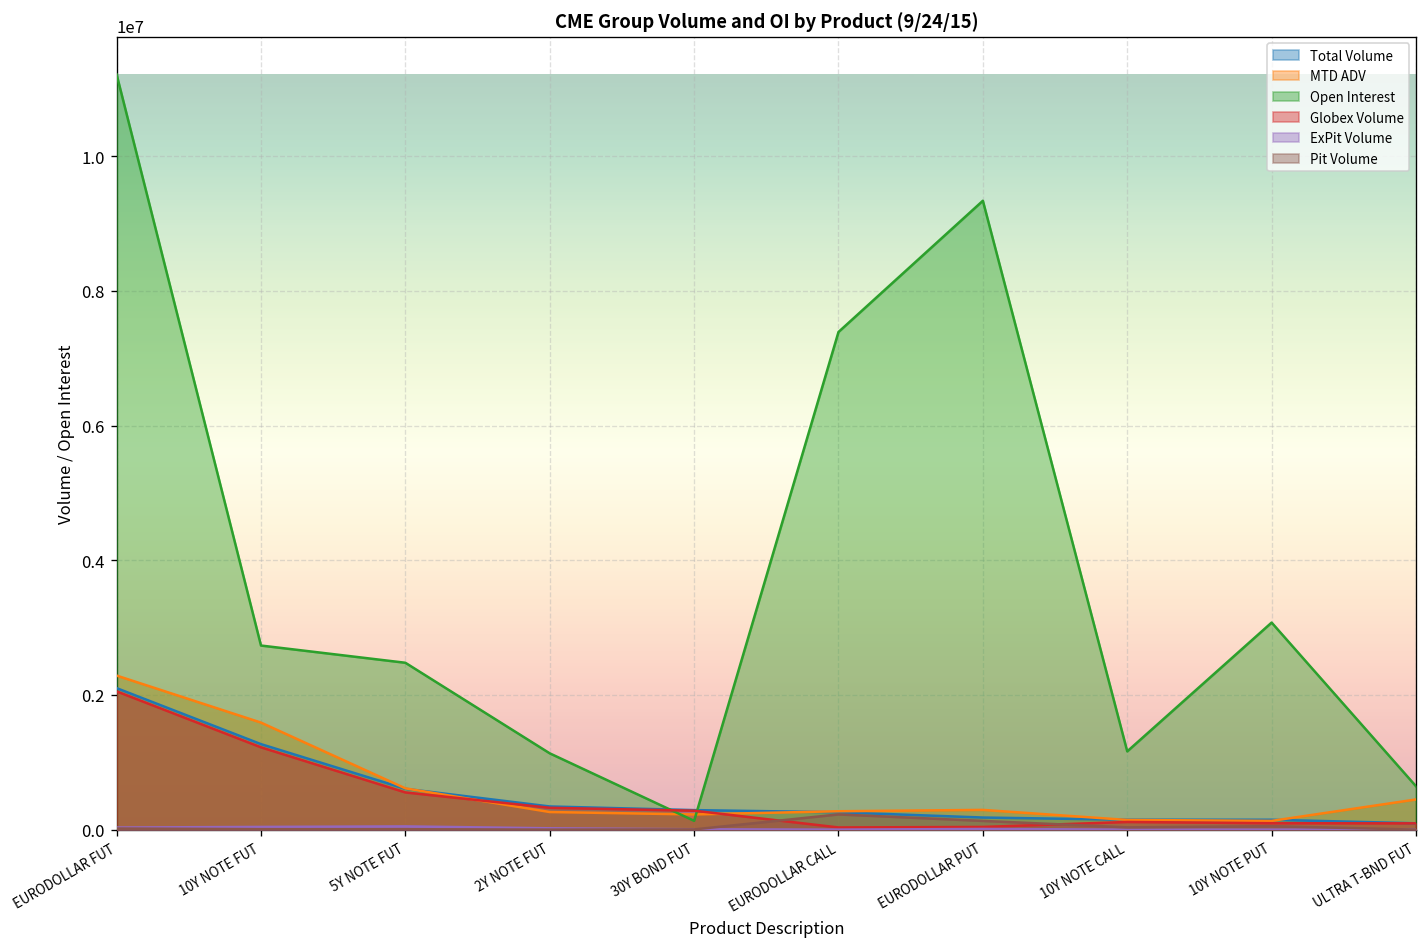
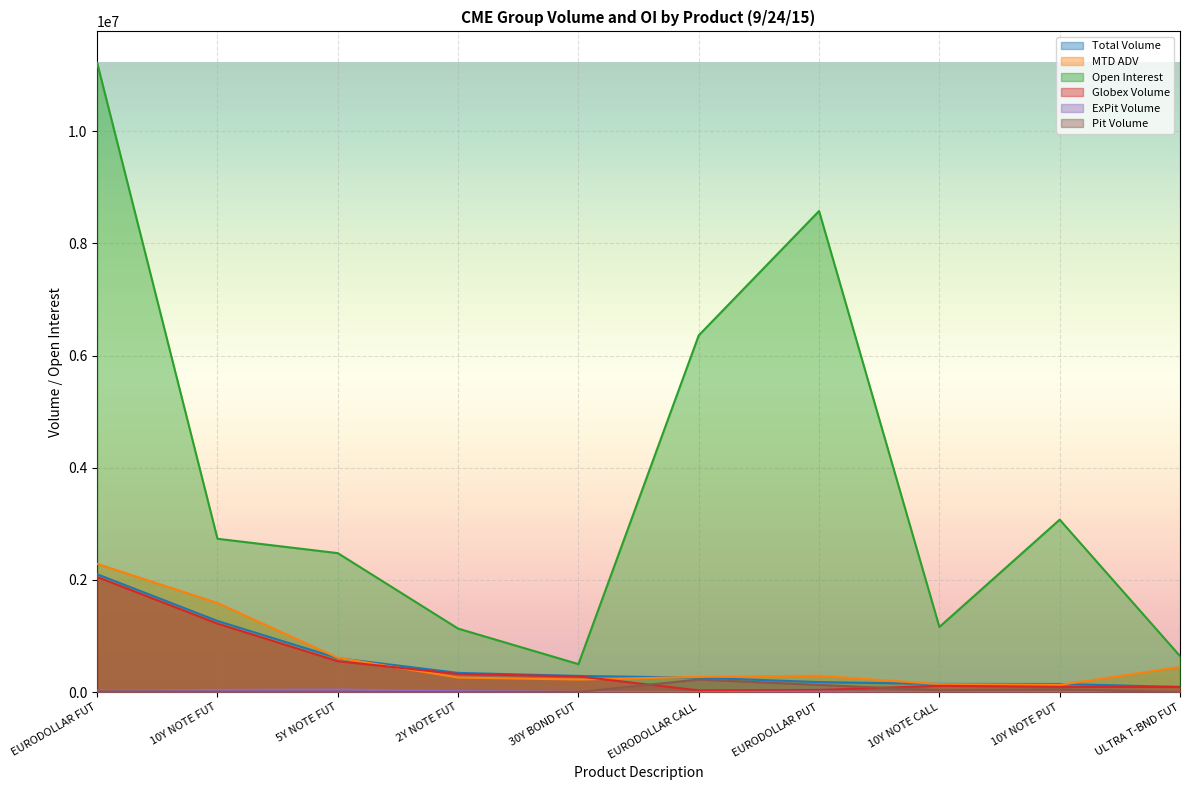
Open Interest, 30Y BOND FUT: 100000 -> 500000
Open Interest, EURODOLLAR CALL: 7400000 -> 6400000
Open Interest, EURODOLLAR PUT: 9300000 -> 8600000
